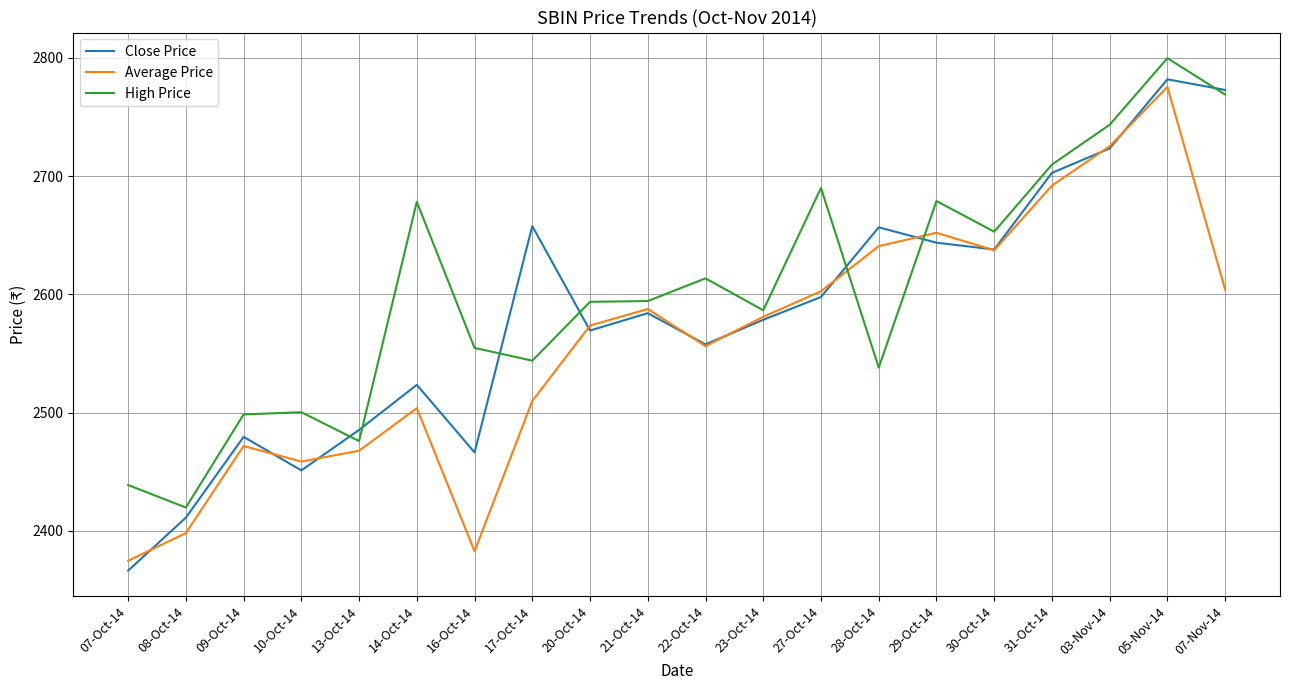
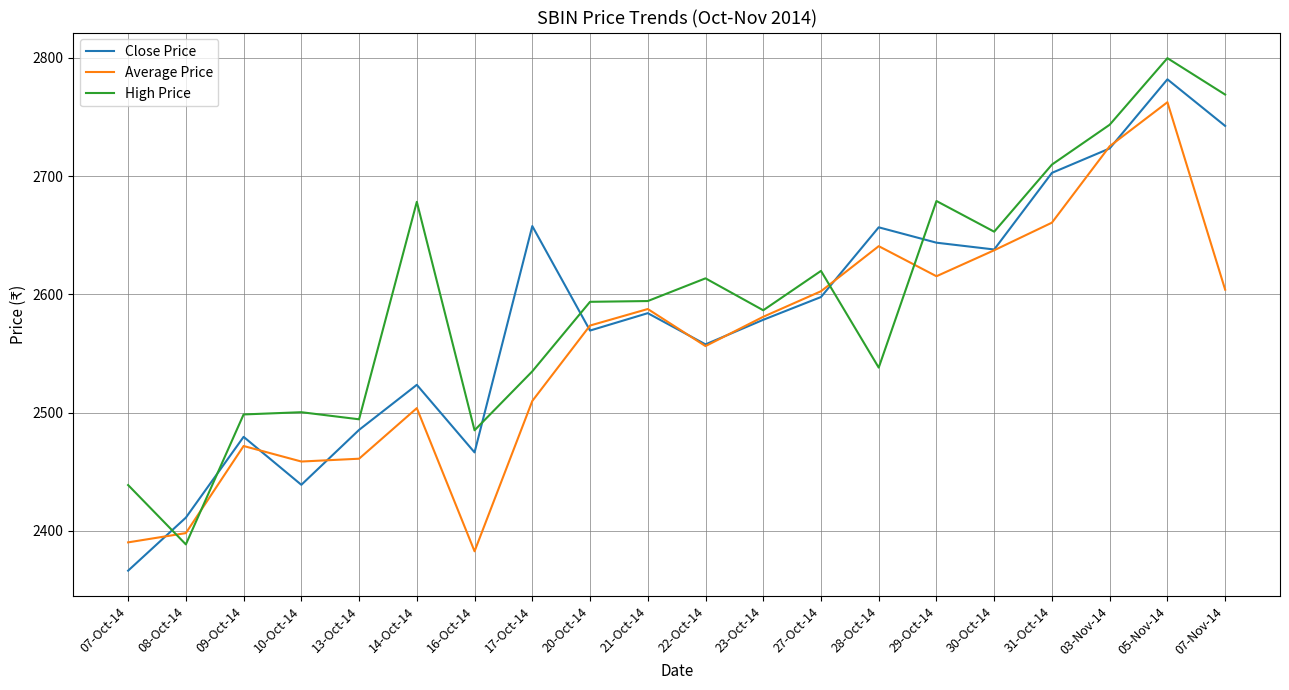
Average Price, 07-Oct-14: 2375 -> 2390
High Price, 08-Oct-14: 2420 -> 2389
Close Price, 10-Oct-14: 2451 -> 2439
Average Price, 13-Oct-14: 2468 -> 2461
High Price, 13-Oct-14: 2476 -> 2494
High Price, 16-Oct-14: 2555 -> 2485
High Price, 17-Oct-14: 2544 -> 2535
High Price, 27-Oct-14: 2690 -> 2620
Average Price, 29-Oct-14: 2652 -> 2615
Average Price, 31-Oct-14: 2692 -> 2661
Average Price, 05-Nov-14: 2775 -> 2763
Close Price, 07-Nov-14: 2773 -> 2743
